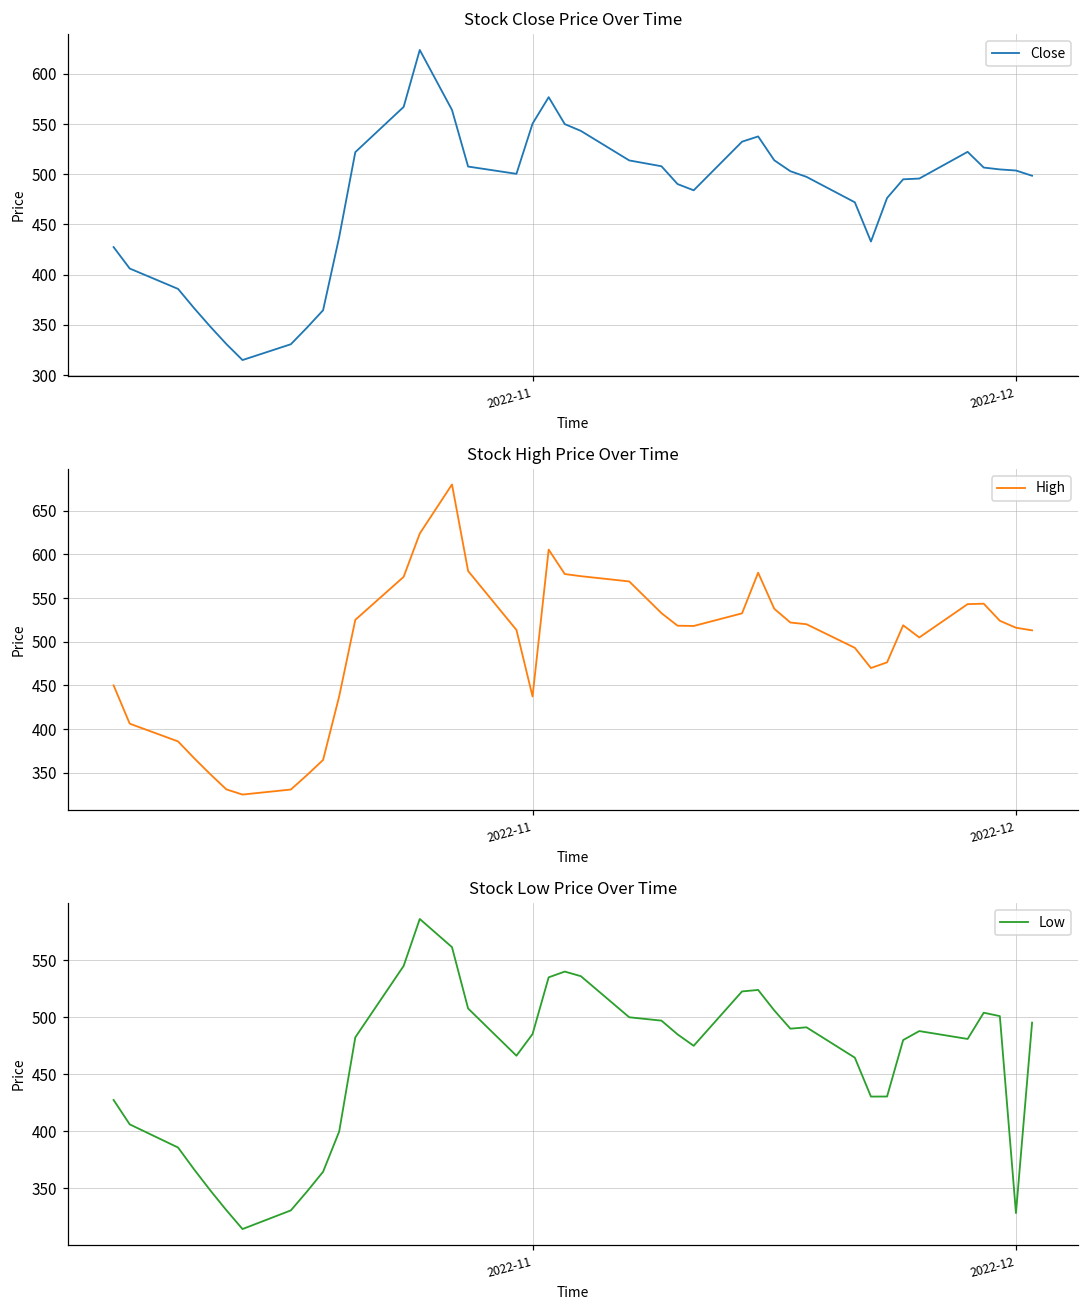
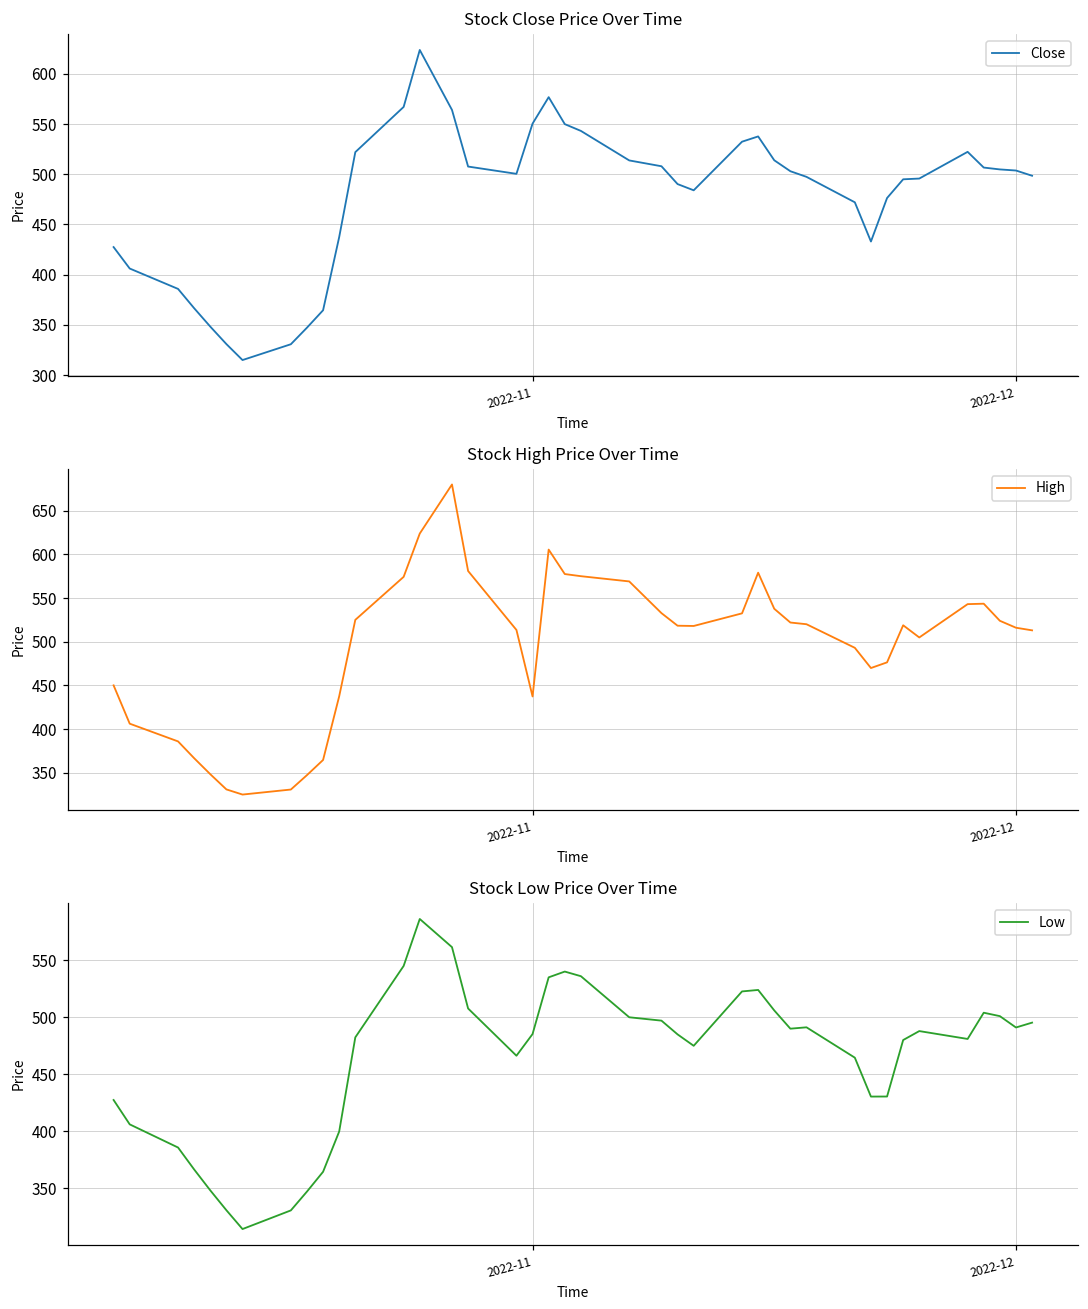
Stock Low Price Over Time, 2022-12: 328 -> 491
